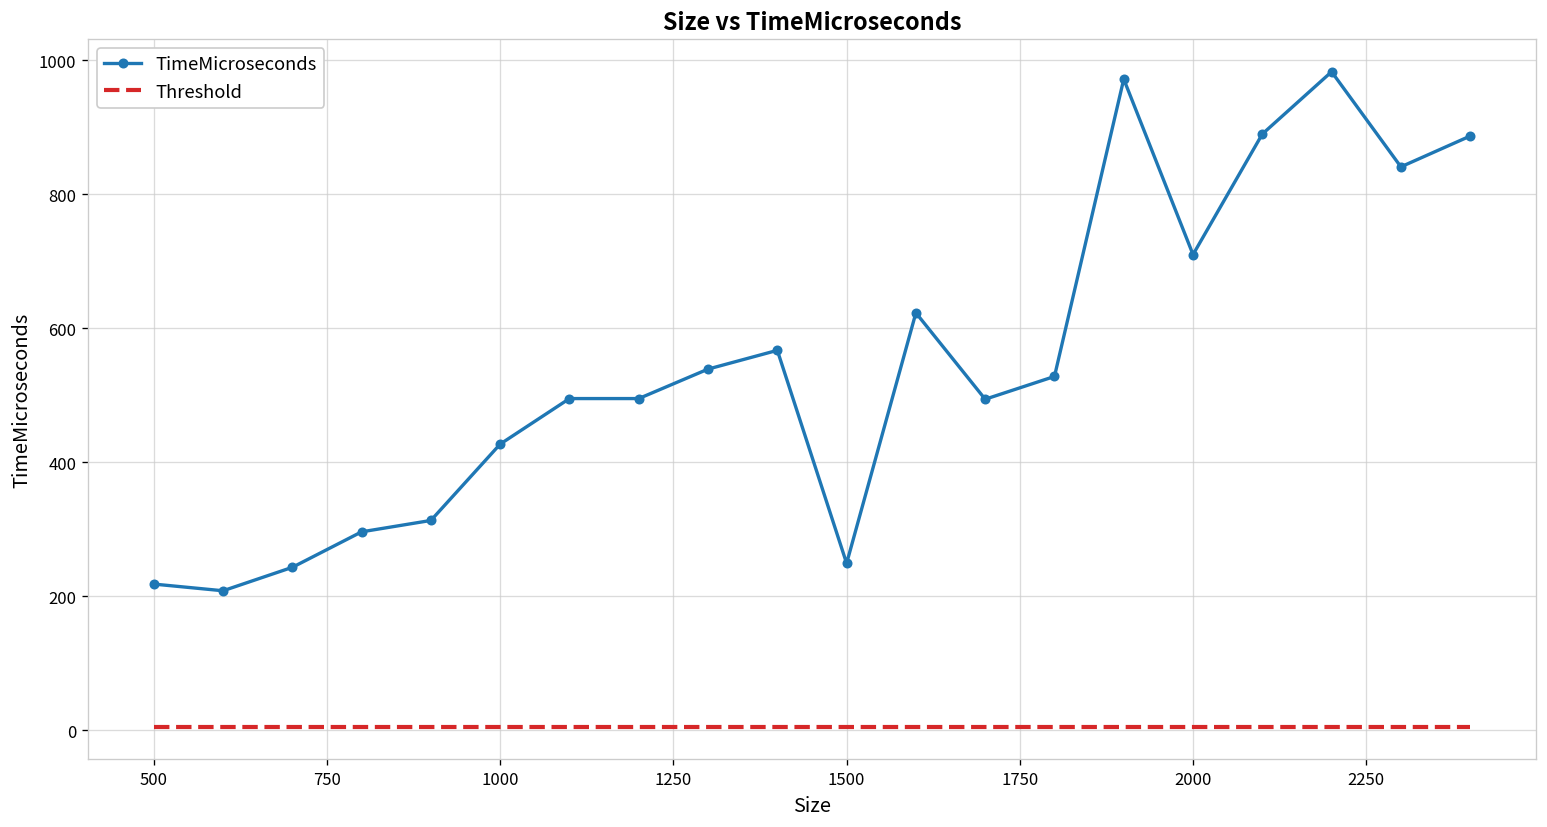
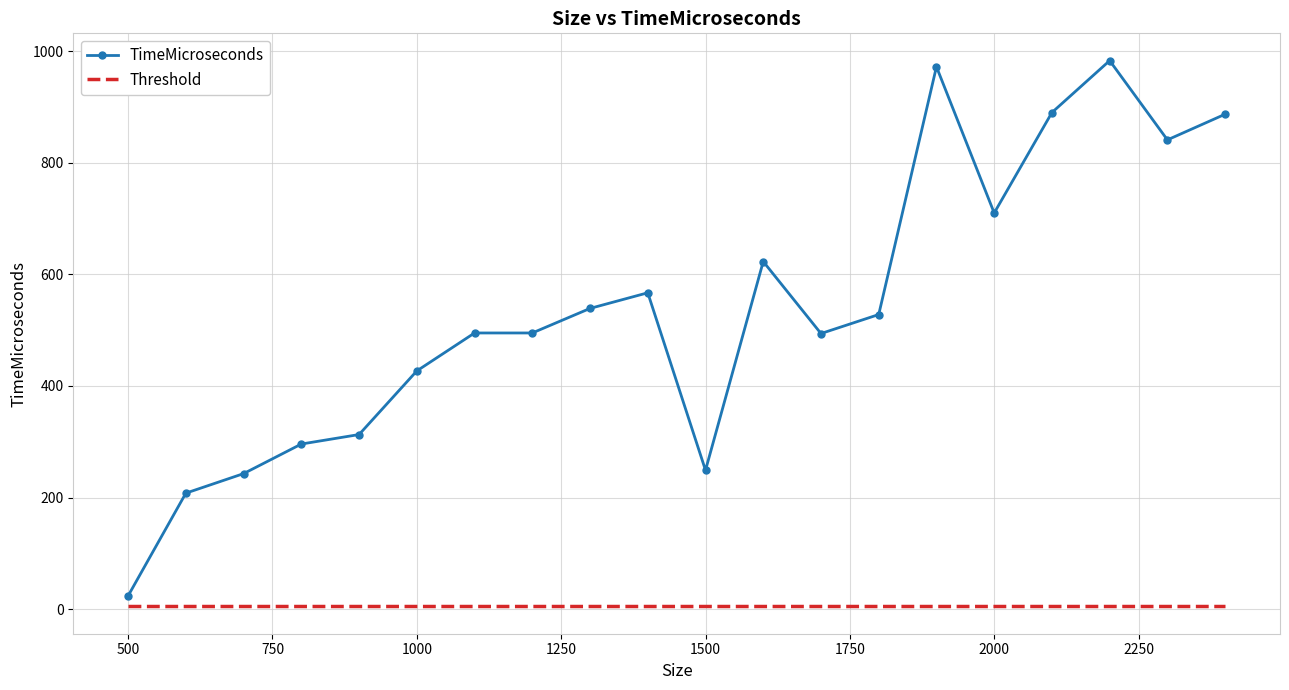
TimeMicroseconds, 500: 220 -> 20
